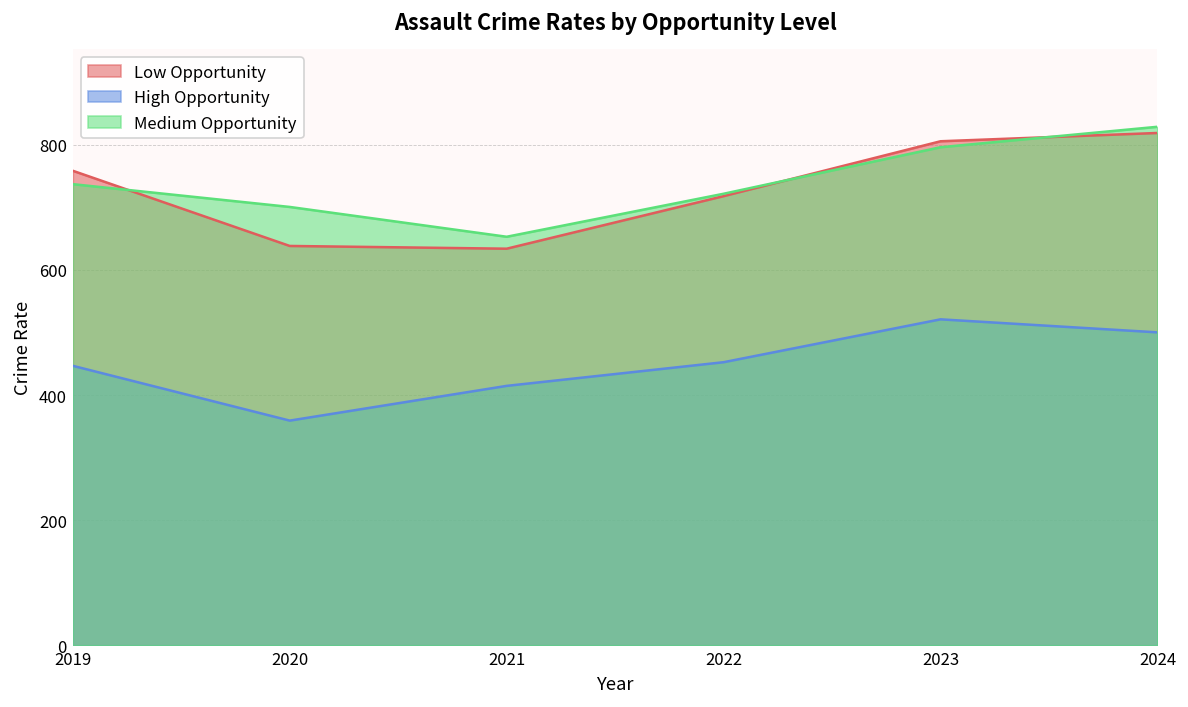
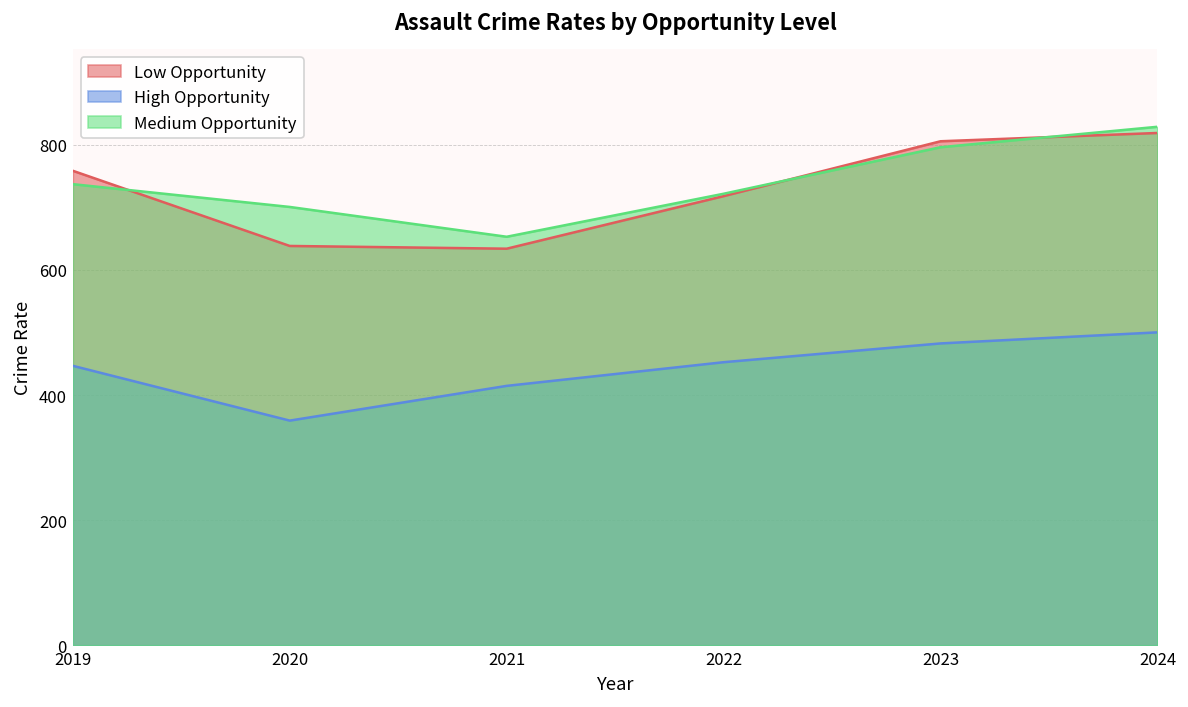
High Opportunity, 2023: 520 -> 480
